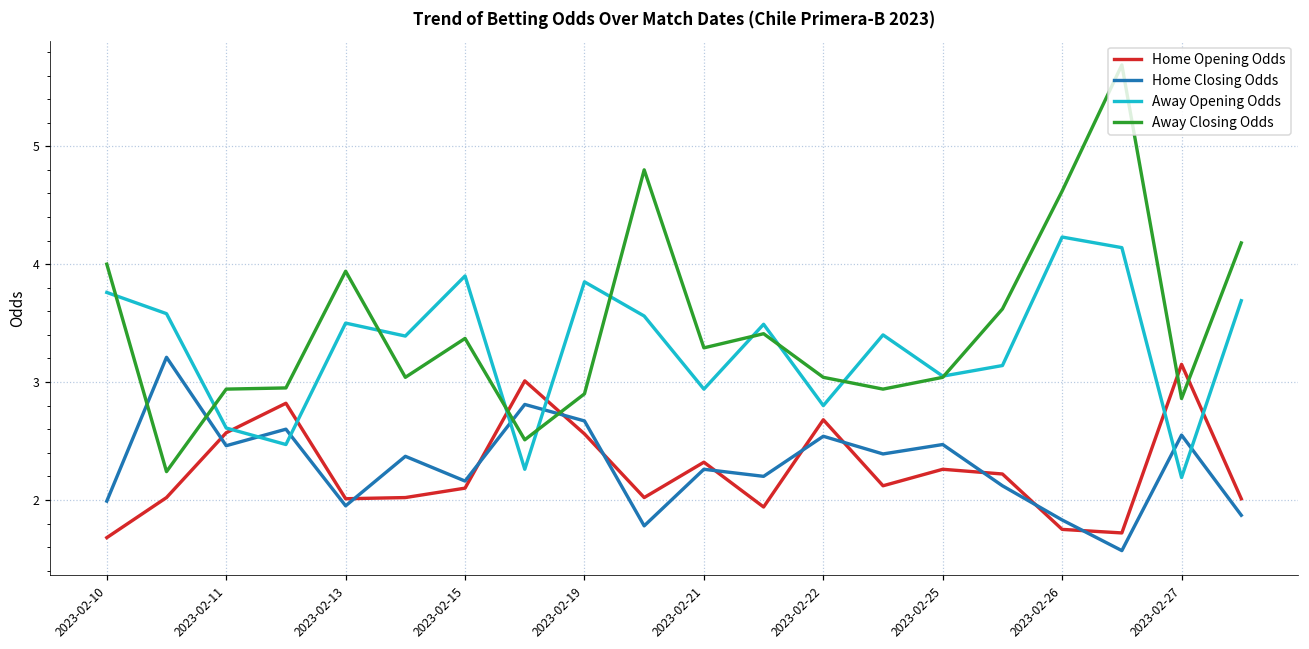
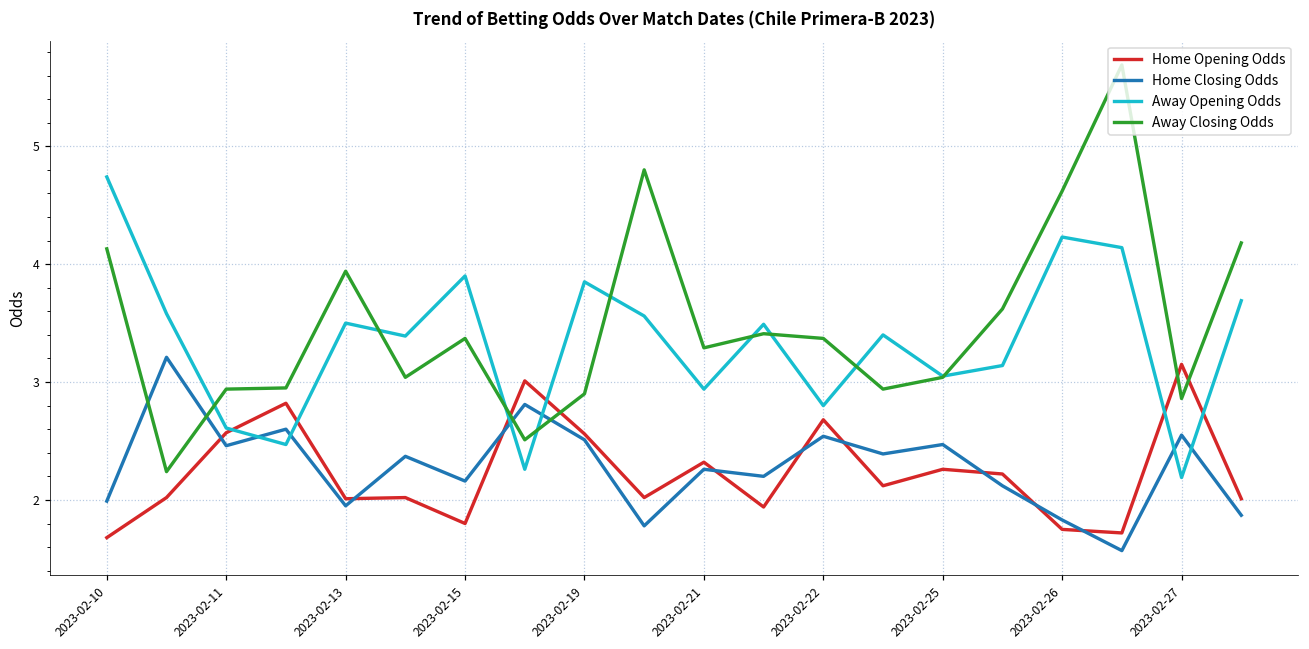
Away Opening Odds, 2023-02-10: 3.76 -> 4.74
Away Closing Odds, 2023-02-10: 4.00 -> 4.13
Home Opening Odds, 2023-02-15: 2.1 -> 1.8
Home Closing Odds, 2023-02-19: 2.67 -> 2.51
Away Closing Odds, 2023-02-22: 3.04 -> 3.37
